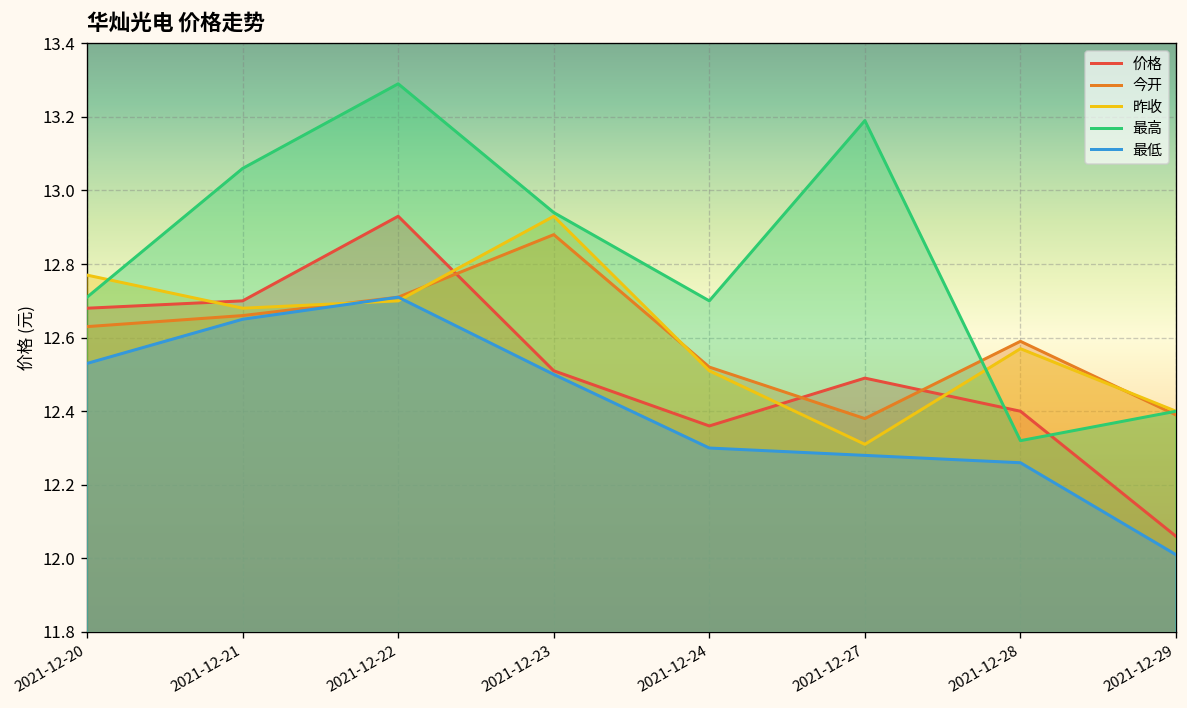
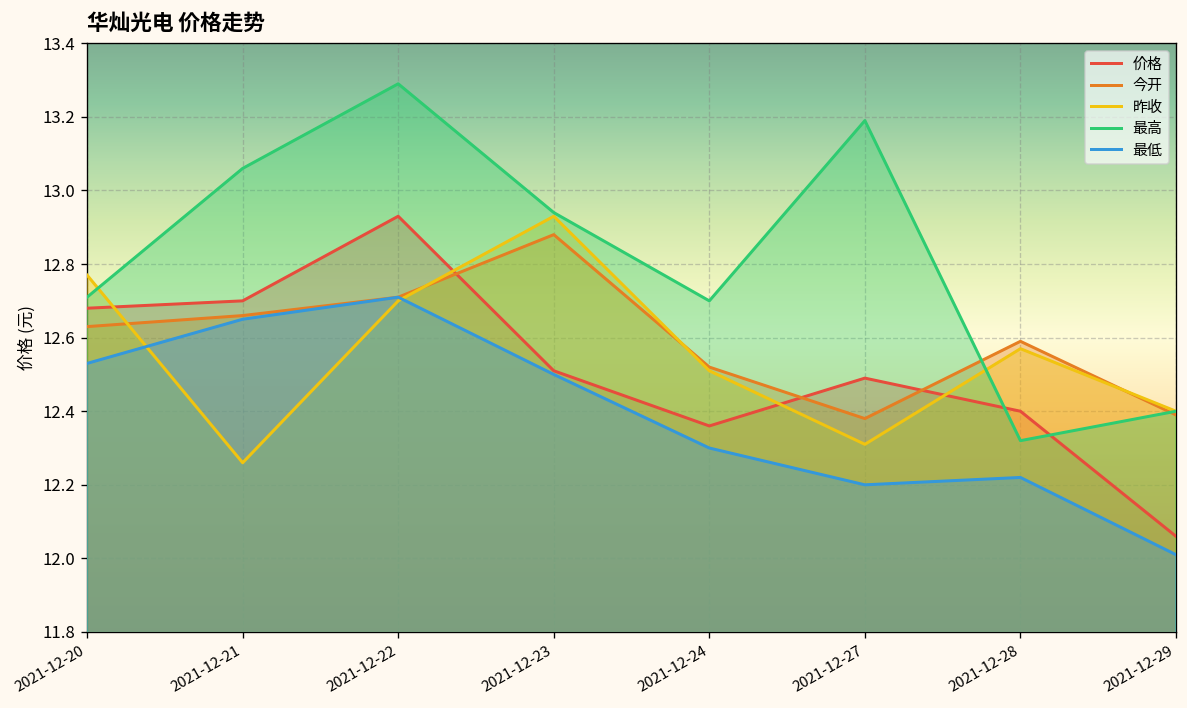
昨收, 2021-12-21: 12.68 -> 12.26
最低, 2021-12-27: 12.28 -> 12.20
最低, 2021-12-28: 12.26 -> 12.22
